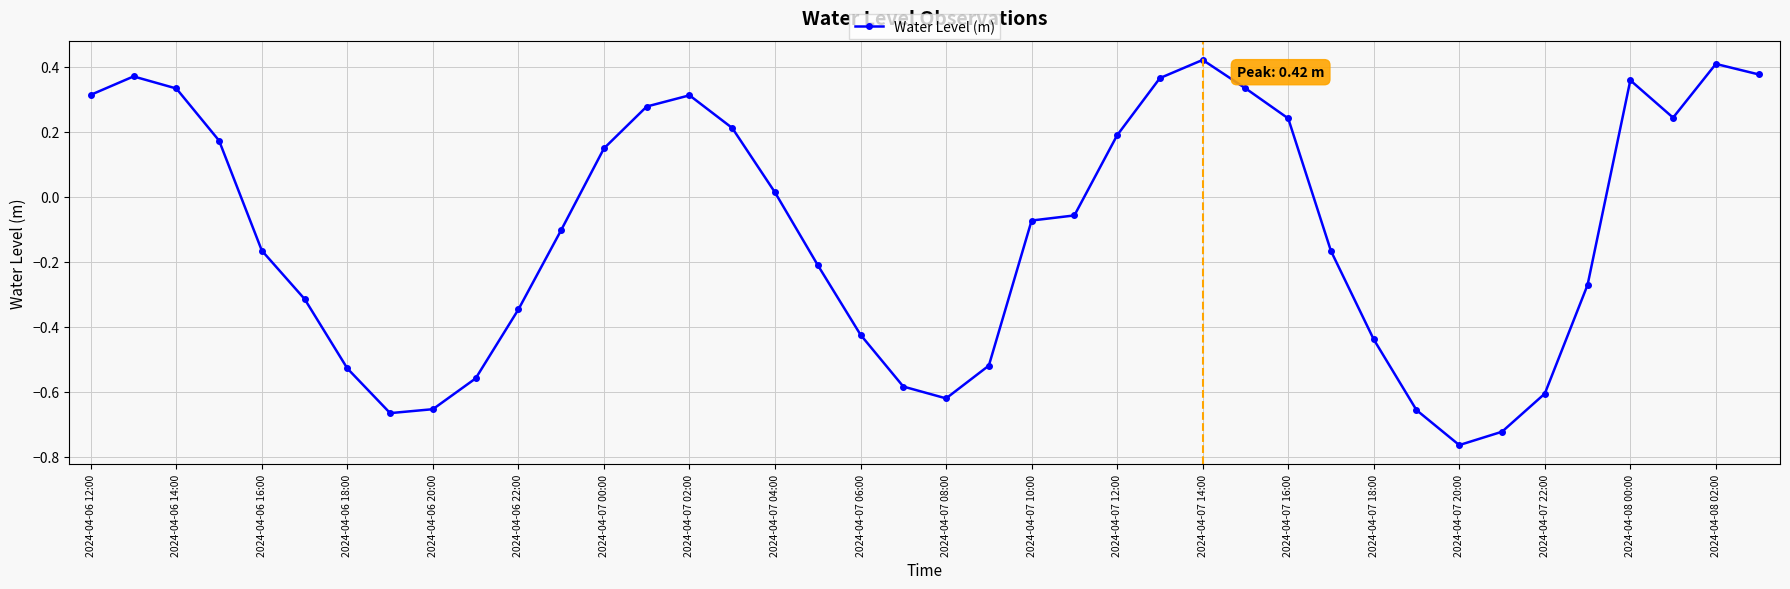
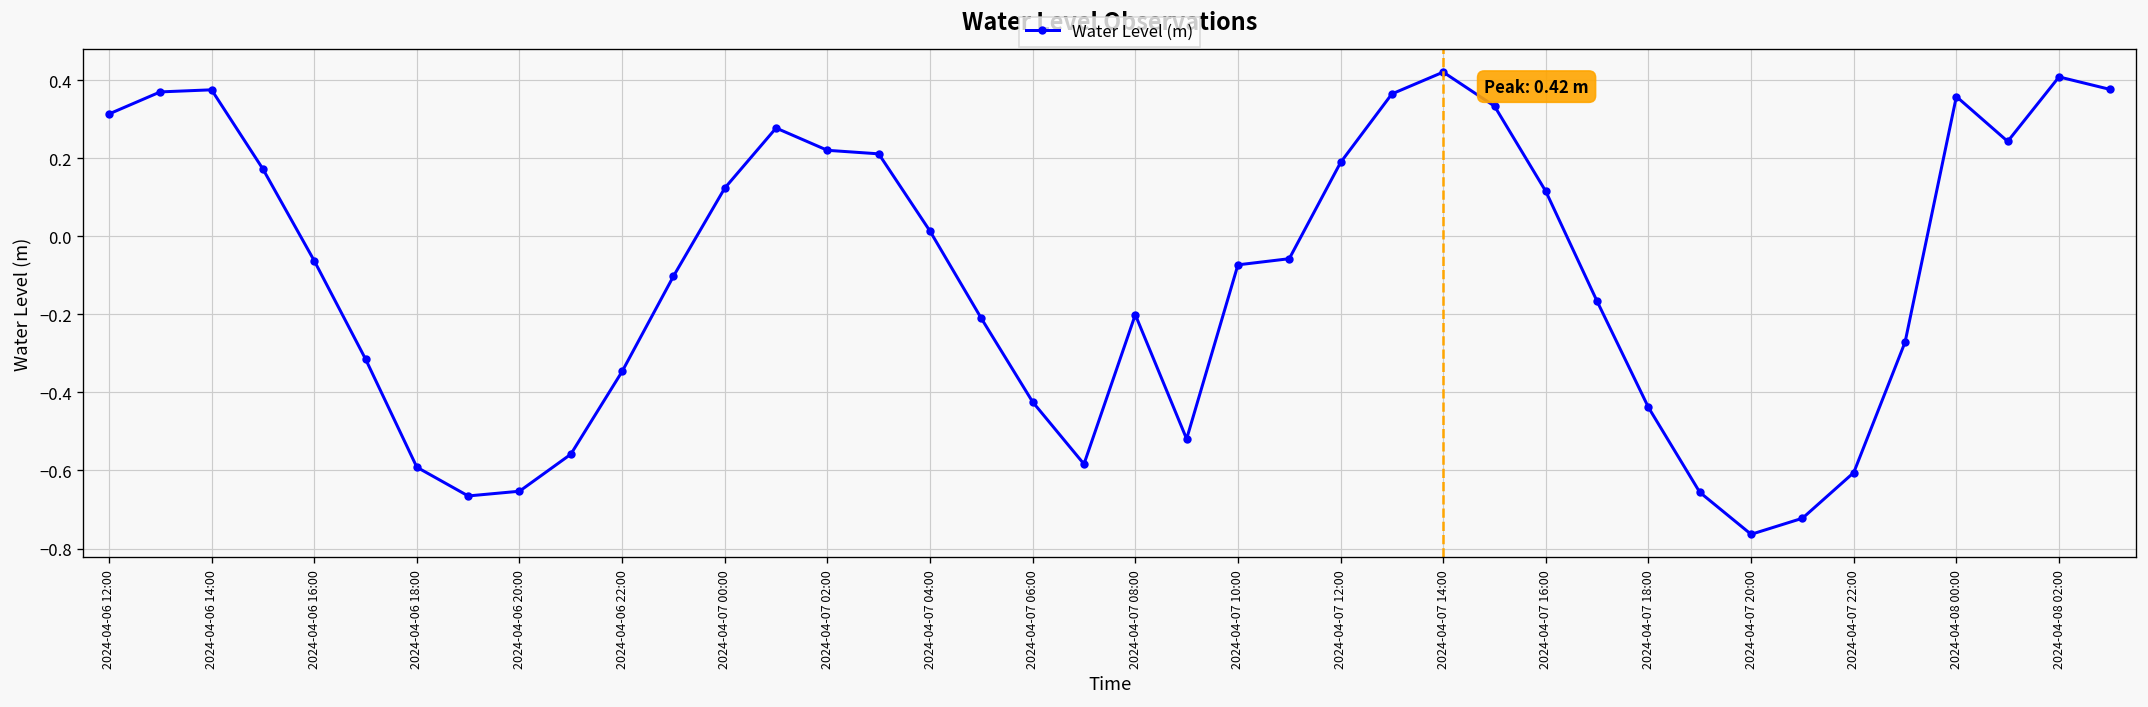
2024-04-06 14:00: 0.33 -> 0.38
2024-04-06 16:00: -0.17 -> -0.06
2024-04-06 18:00: -0.53 -> -0.59
2024-04-07 00:00: 0.15 -> 0.12
2024-04-07 02:00: 0.31 -> 0.22
2024-04-07 08:00: -0.62 -> -0.20
2024-04-07 16:00: 0.24 -> 0.11
